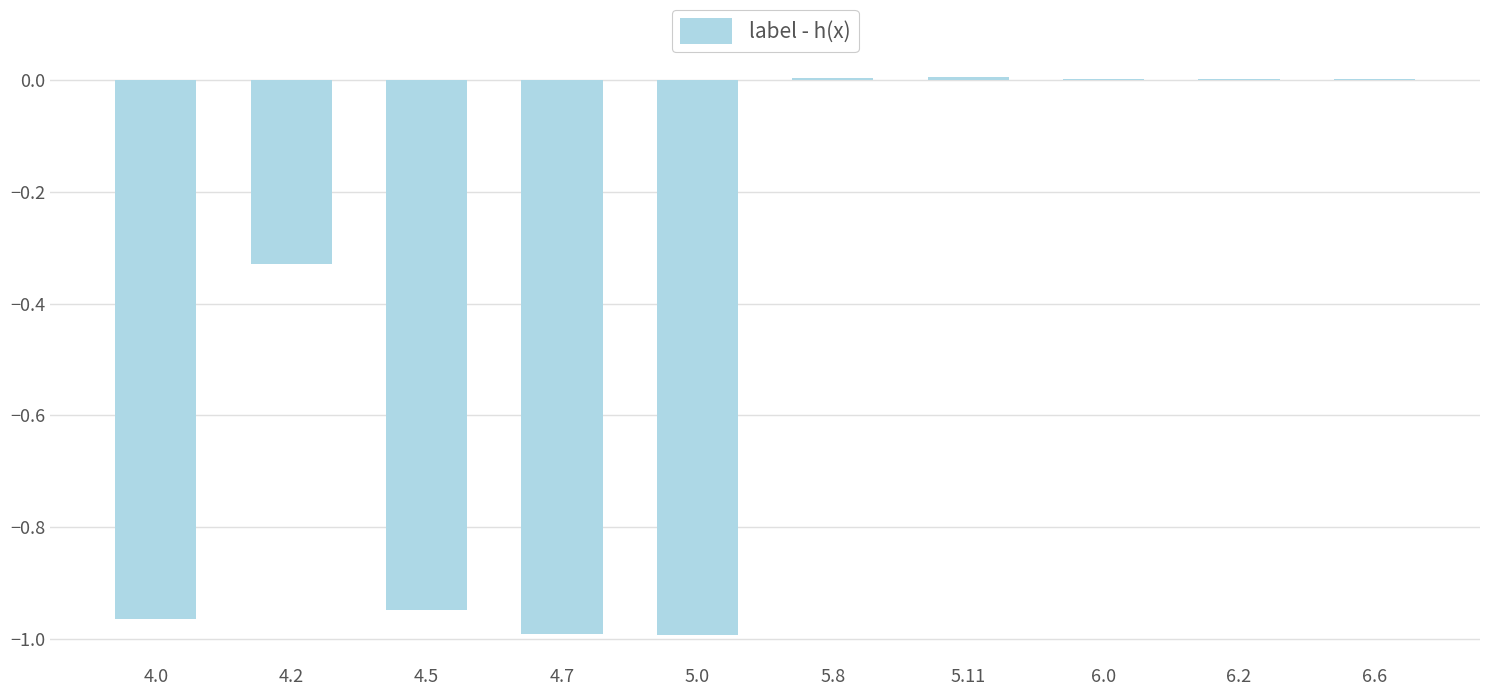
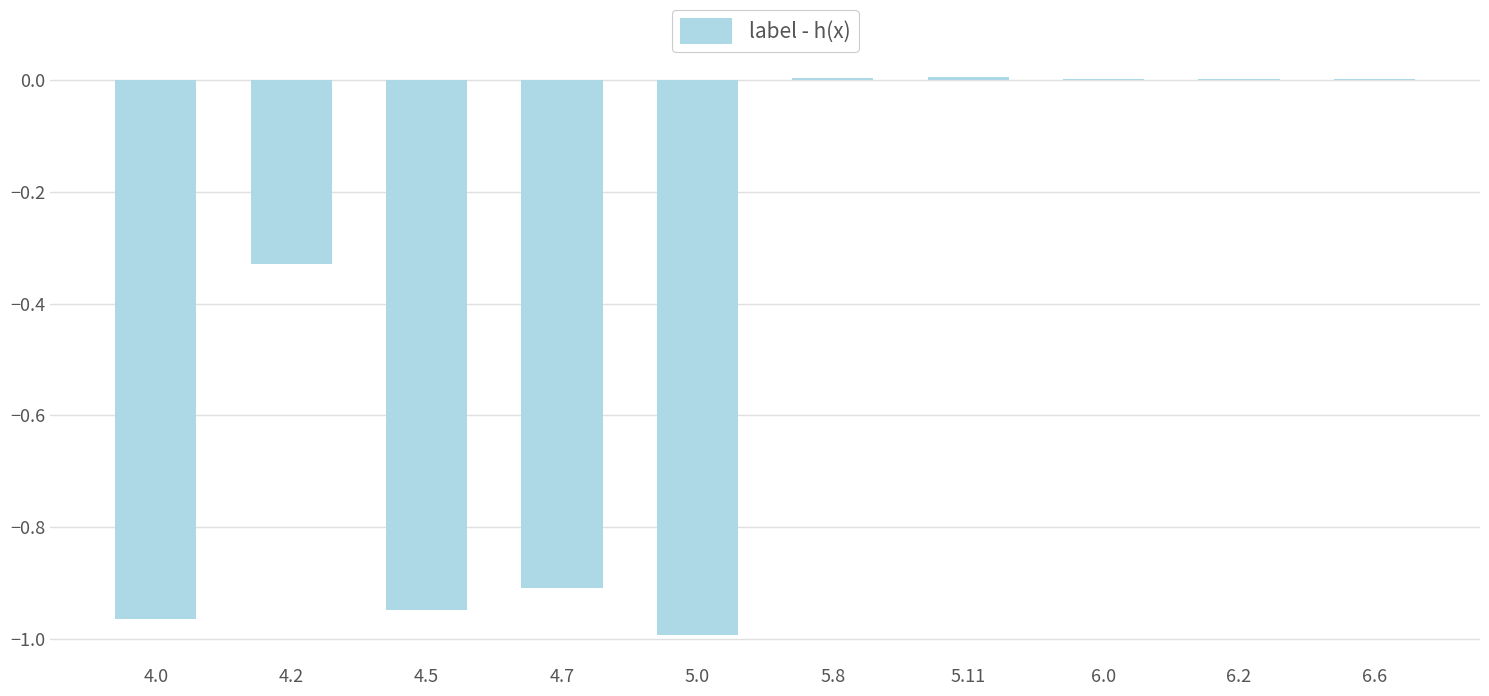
4.7: -0.99 -> -0.91
